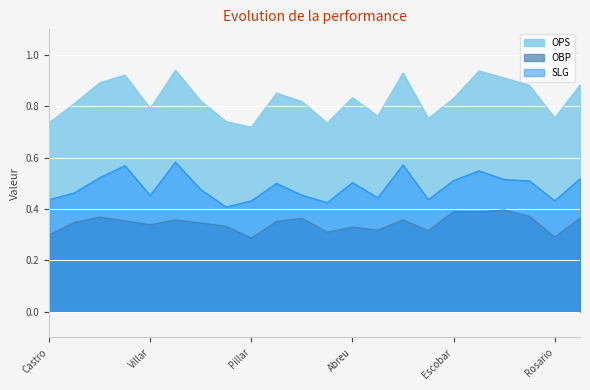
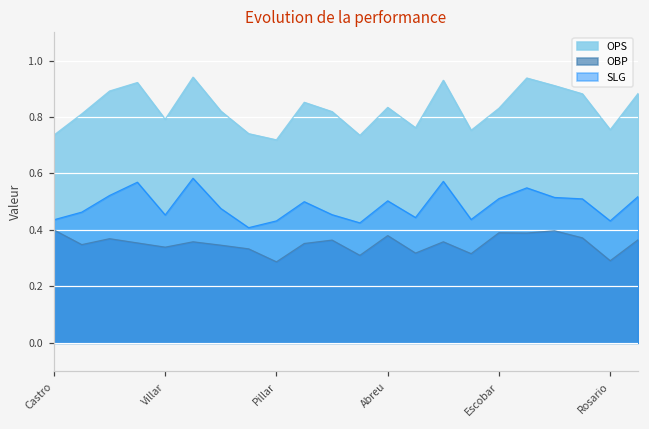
OBP, Castro: 0.3 -> 0.4
OBP, Abreu: 0.33 -> 0.38
